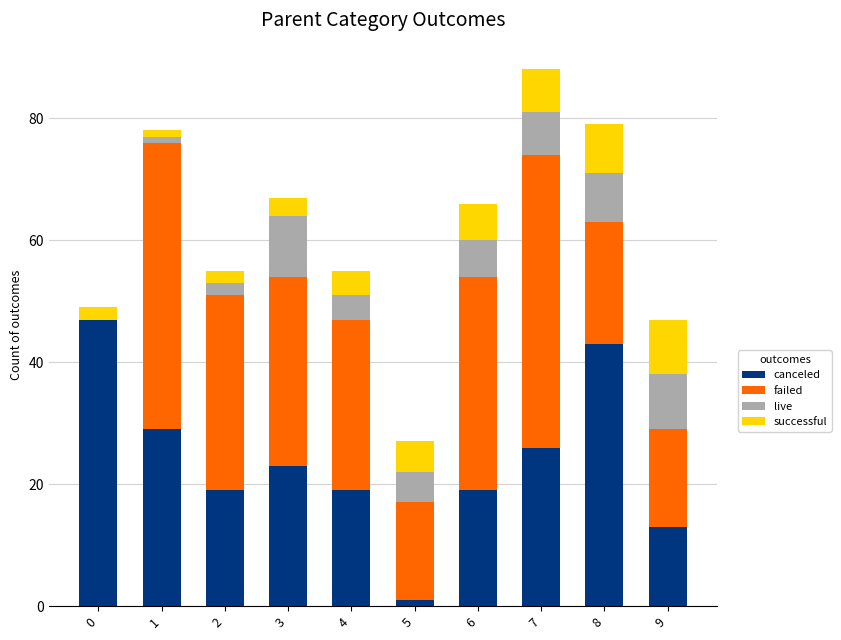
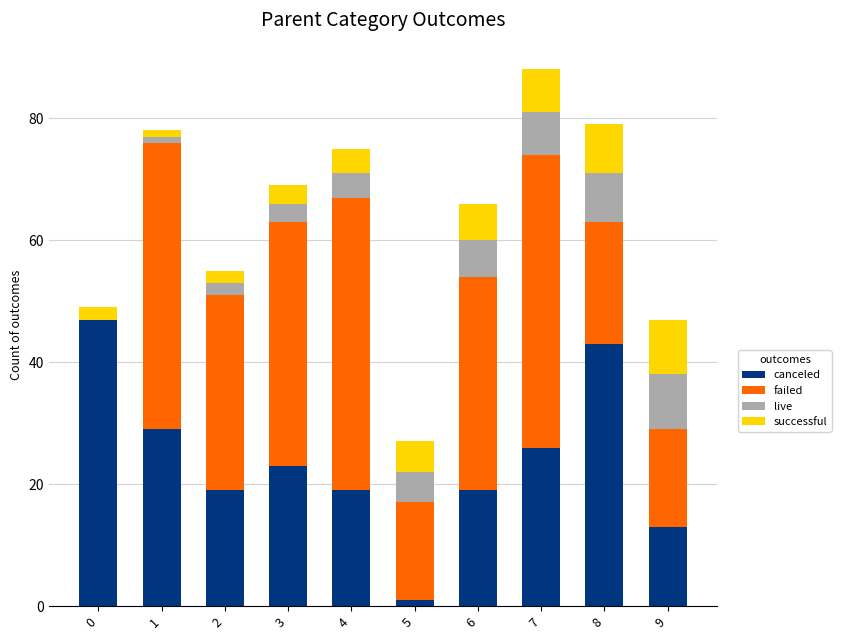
failed, 3: 31 -> 40
live, 3: 10 -> 3
failed, 4: 28 -> 48
